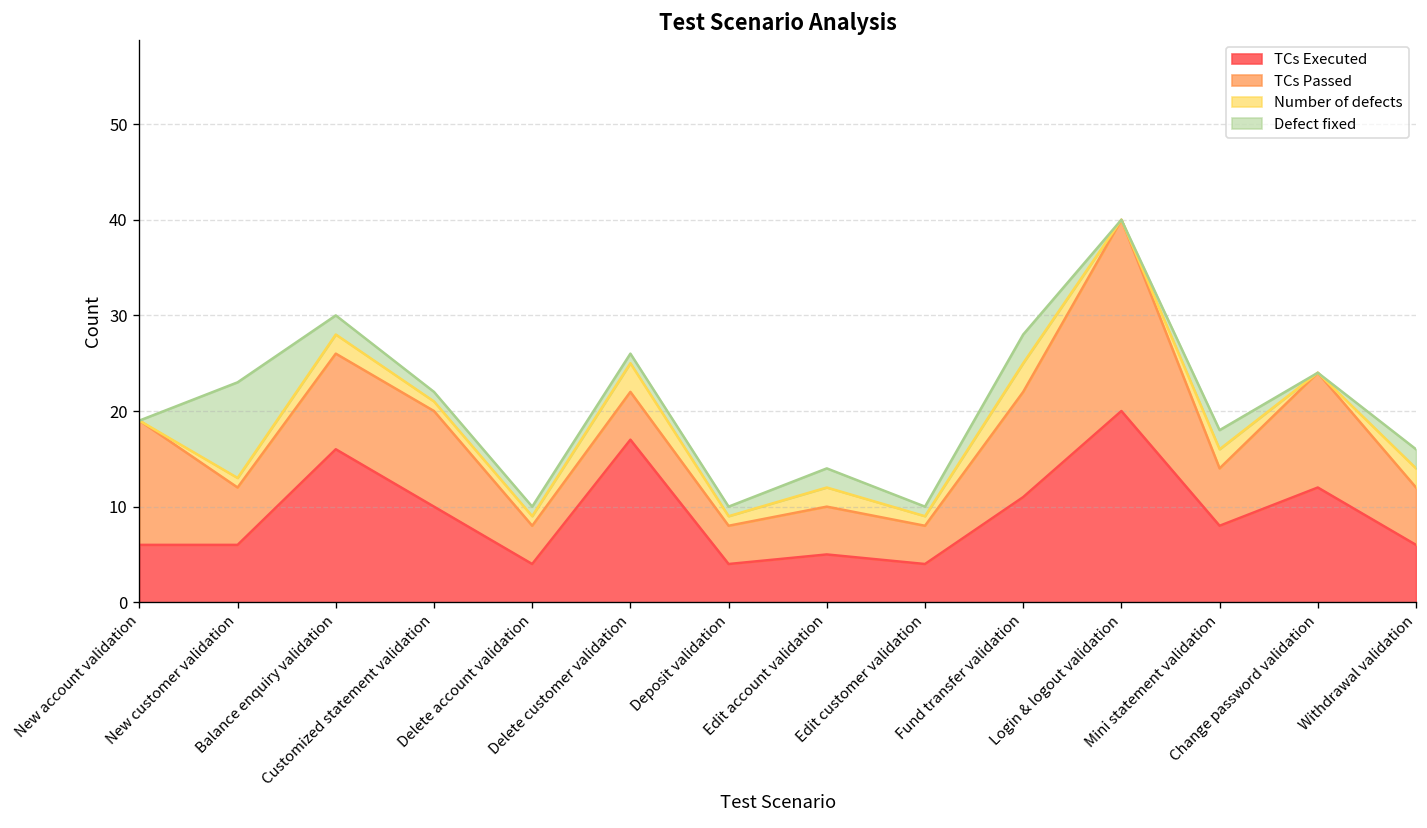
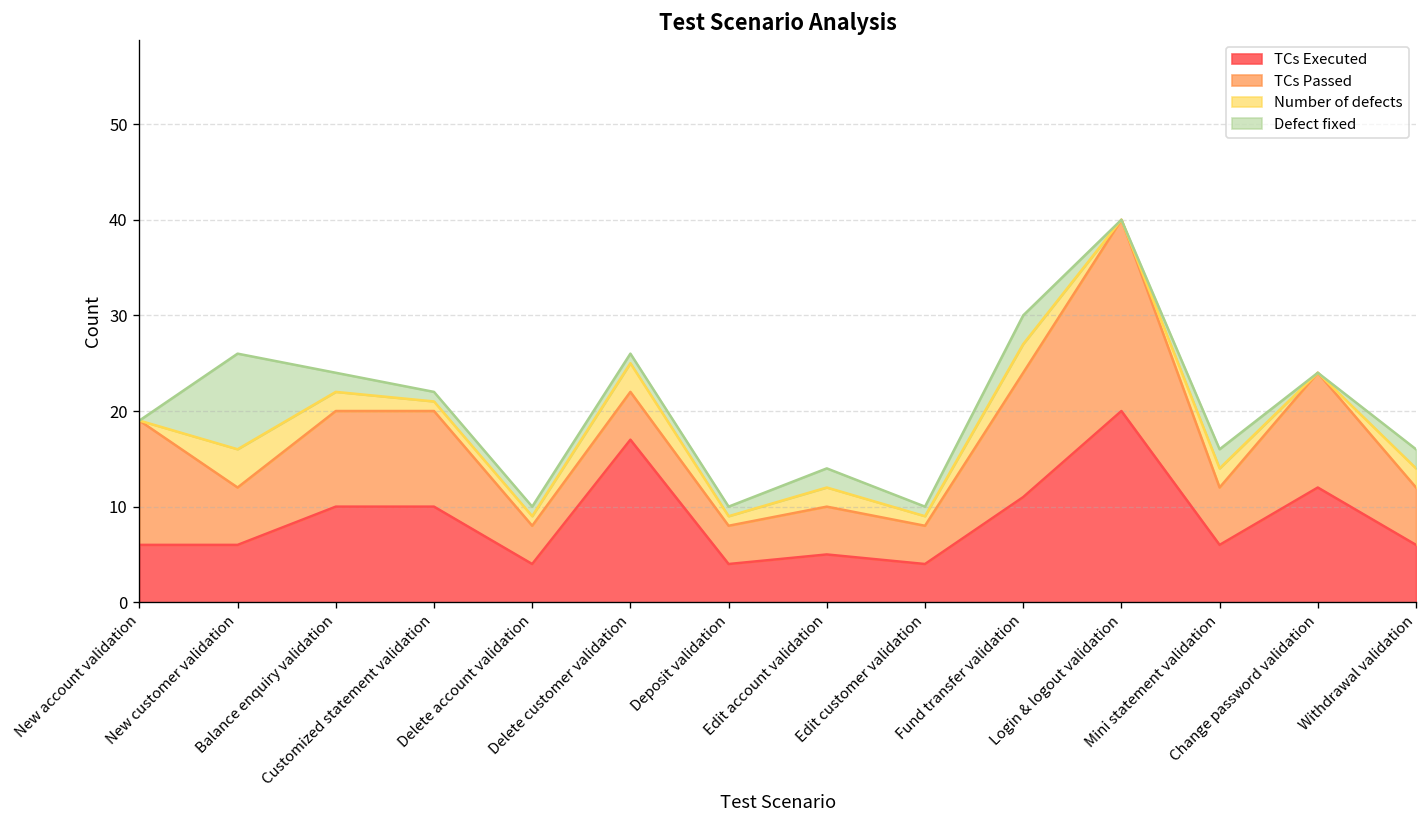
Number of defects, New customer validation: 1 -> 4
TCs Executed, Balance enquiry validation: 16 -> 10
TCs Passed, Fund transfer validation: 11 -> 13
TCs Executed, Mini statement validation: 8 -> 6
